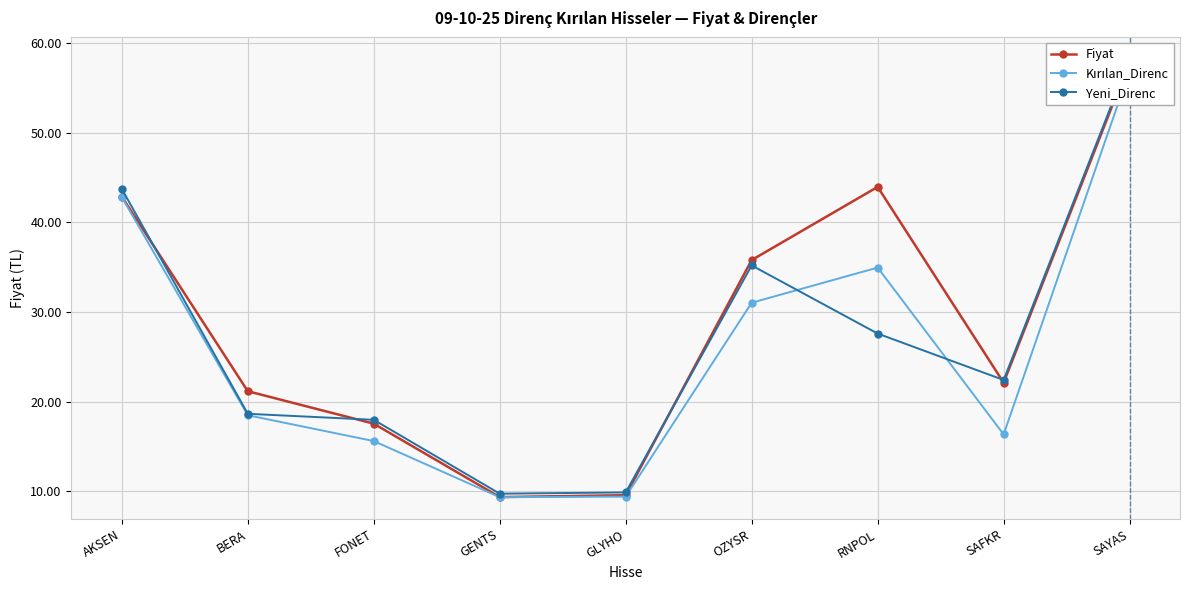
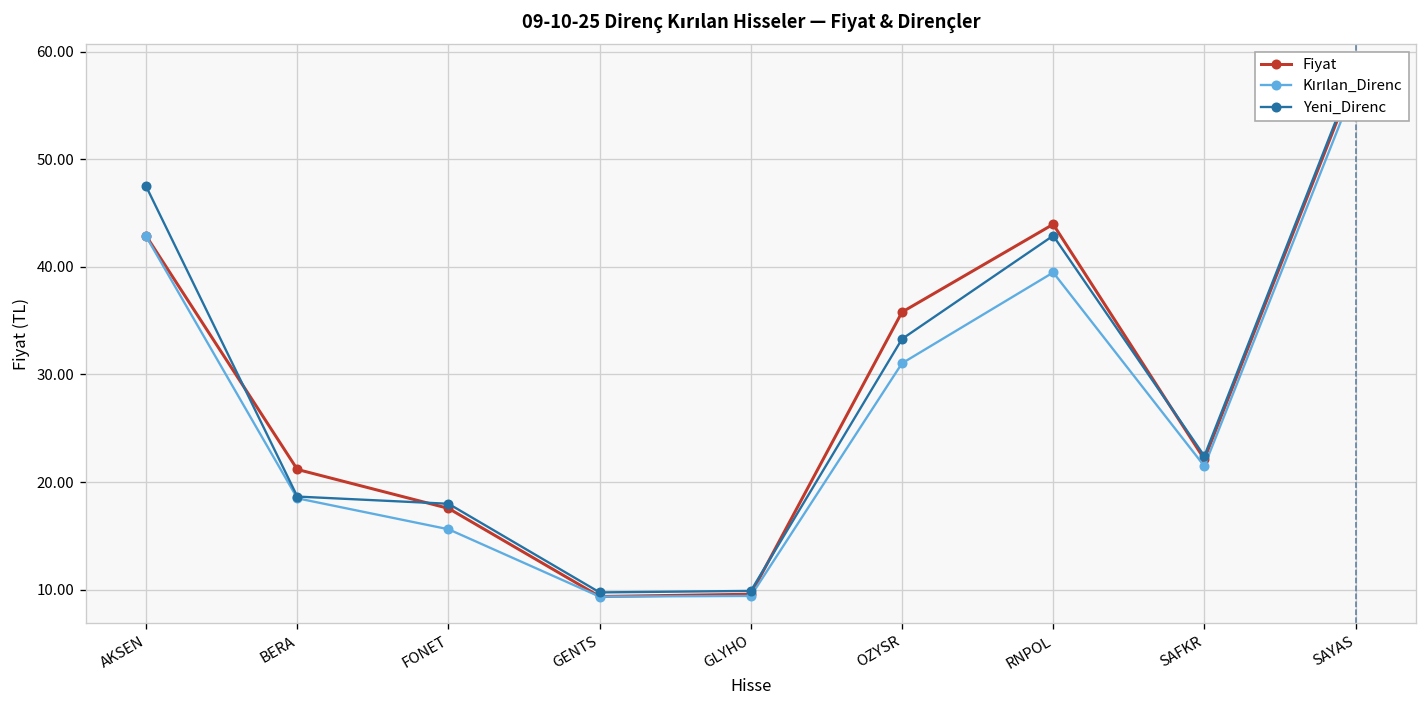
Yeni_Direnc, AKSEN: 44 -> 47
Yeni_Direnc, OZYSR: 35 -> 33
Kırılan_Direnc, RNPOL: 35 -> 39
Yeni_Direnc, RNPOL: 28 -> 43
Kırılan_Direnc, SAFKR: 16 -> 21
